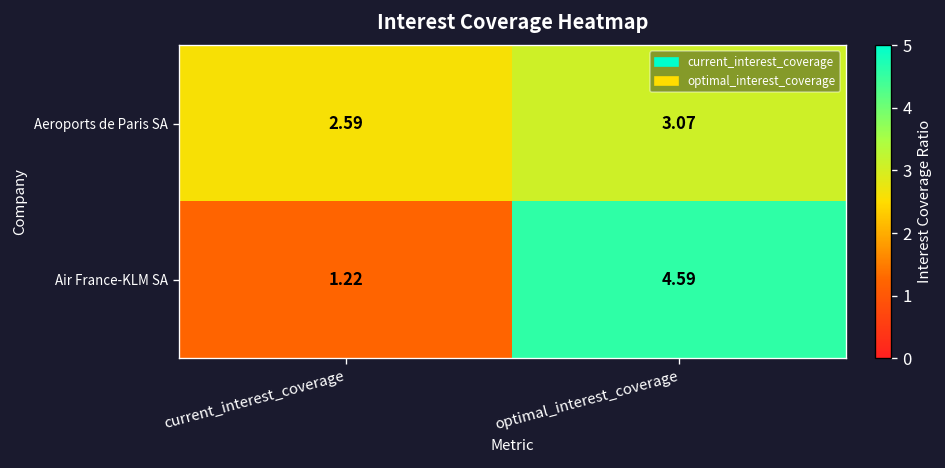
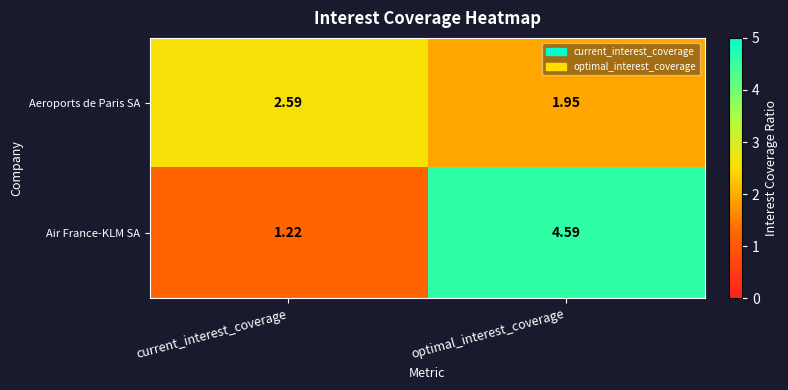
Aeroports de Paris SA, optimal_interest_coverage: 3.07 -> 1.95
